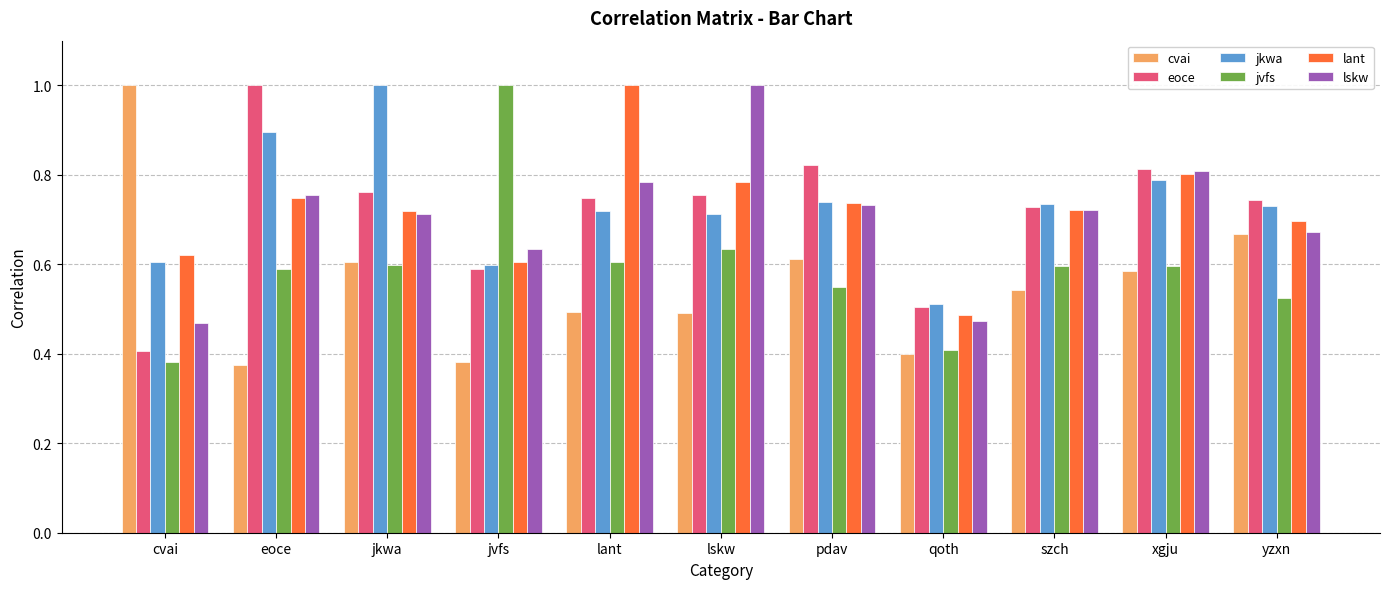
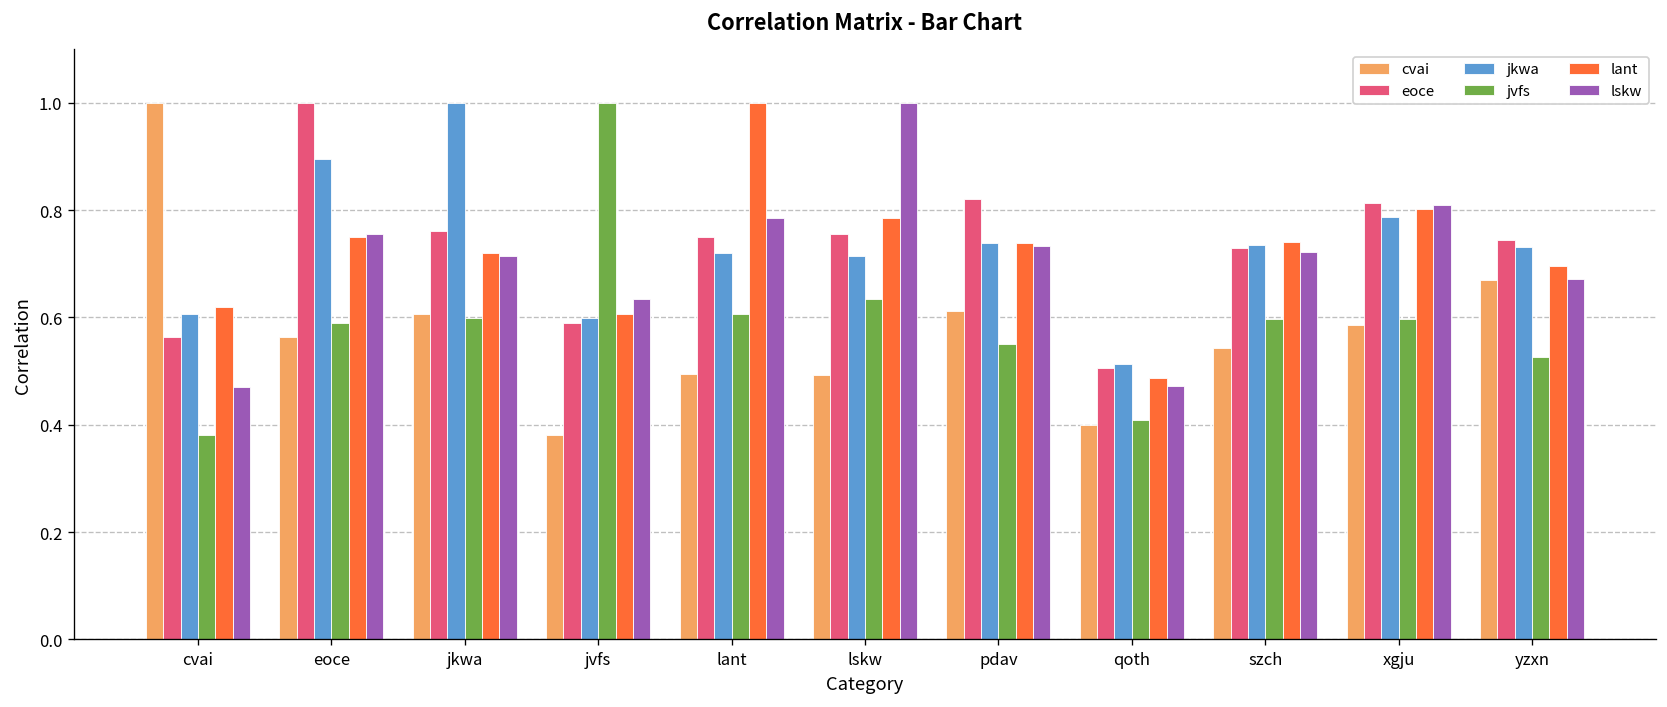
eoce, cvai: 0.41 -> 0.56
cvai, eoce: 0.38 -> 0.56
lant, szch: 0.72 -> 0.74
